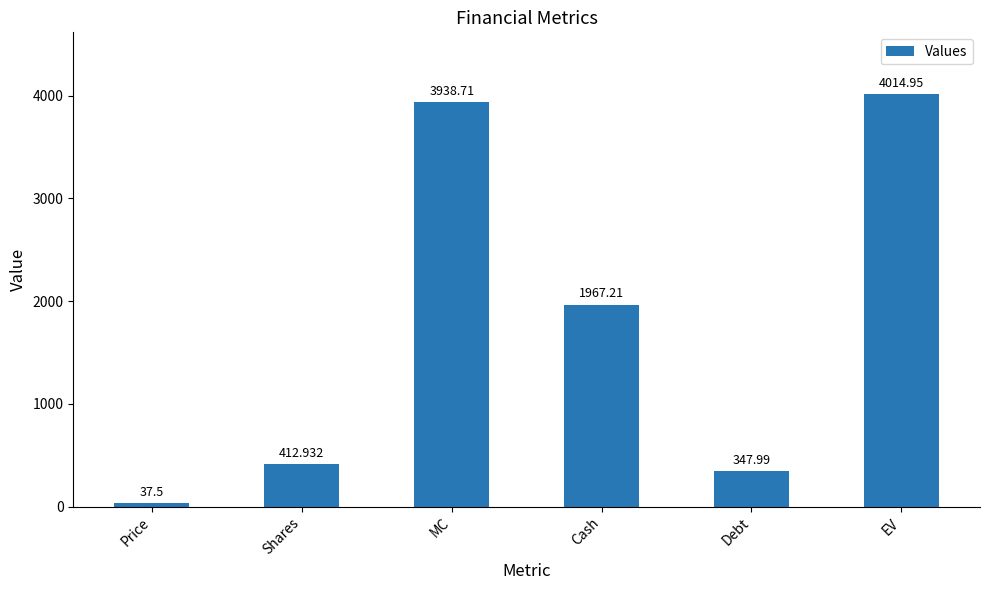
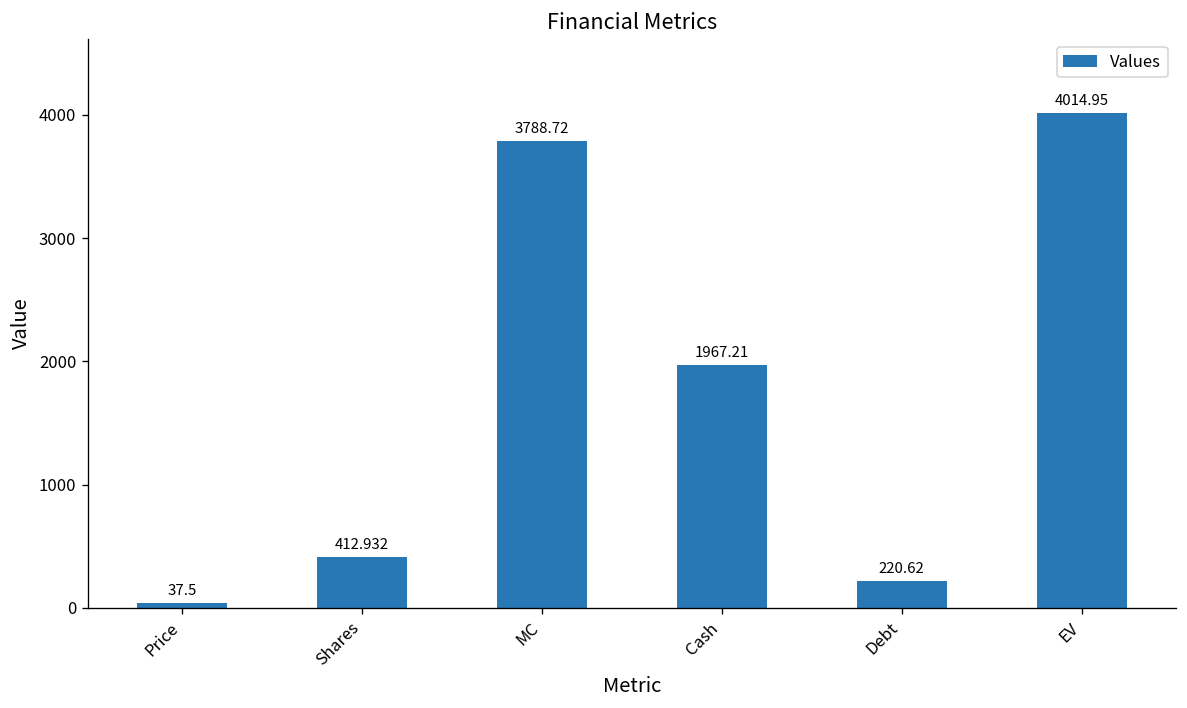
MC: 3938.71 -> 3788.72
Debt: 347.99 -> 220.62
